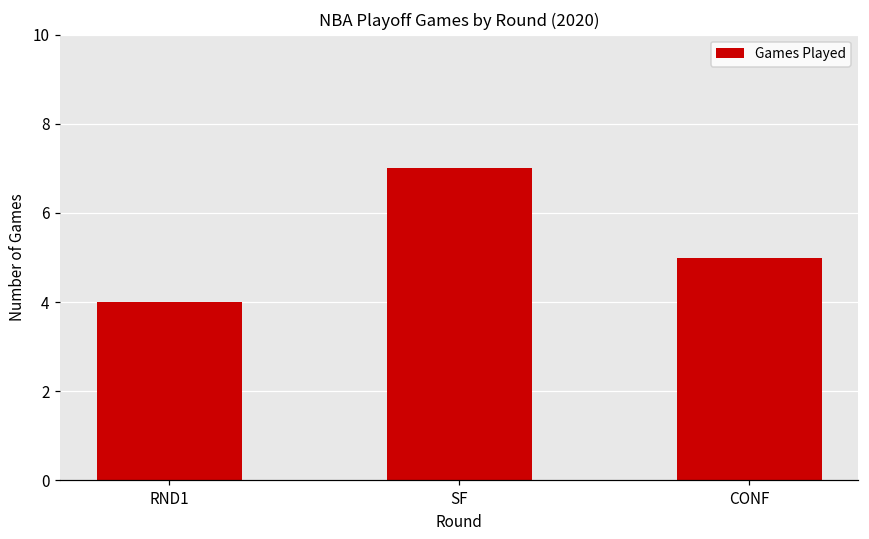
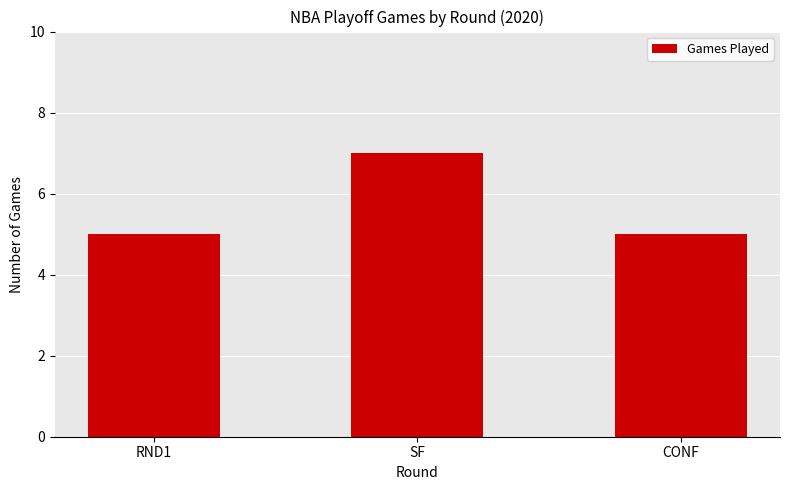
RND1: 4 -> 5
